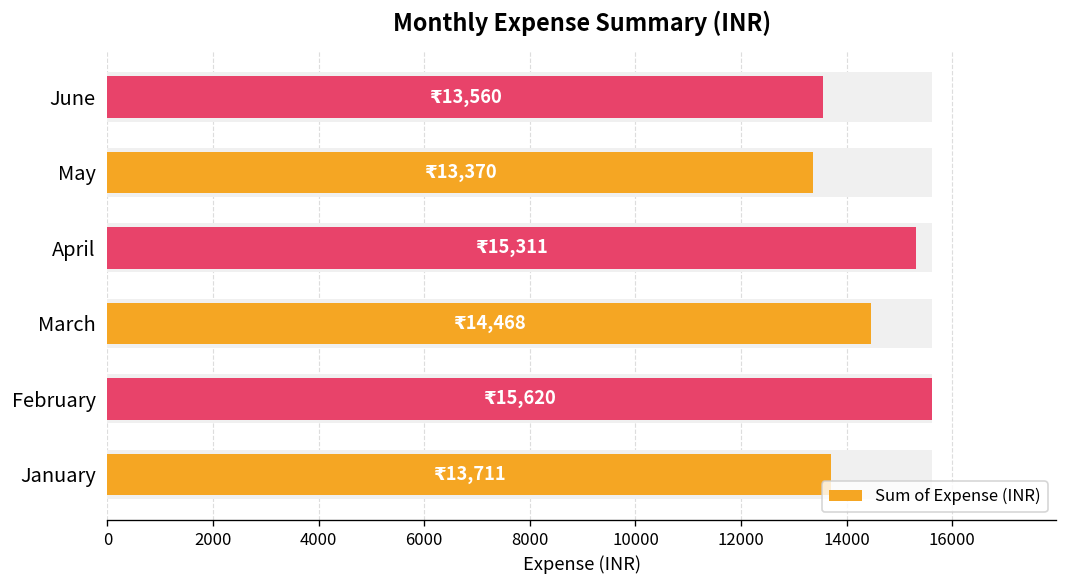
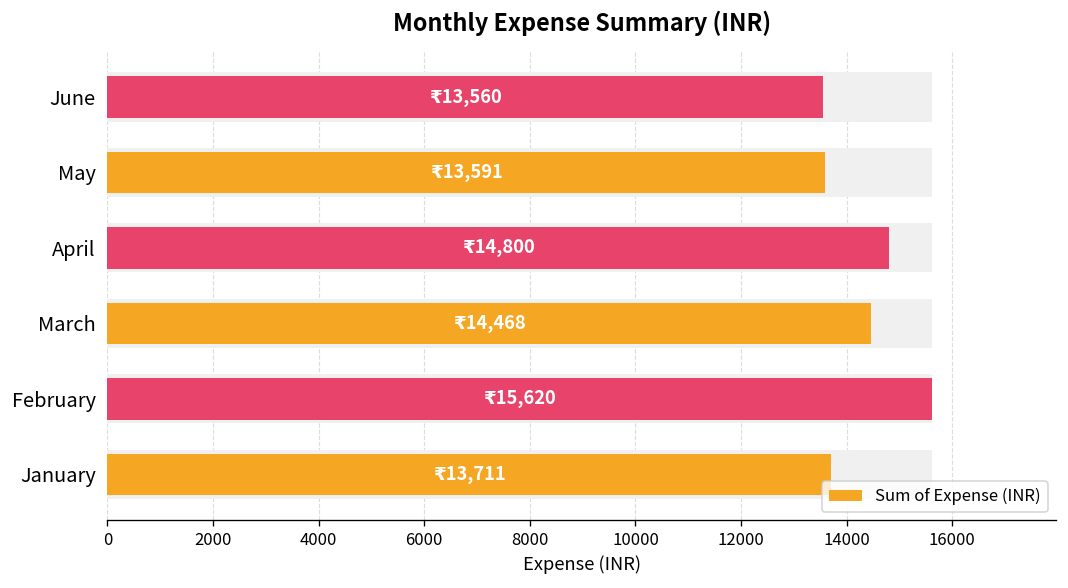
Sum of Expense (INR), May: 13,370 -> 13,591
Sum of Expense (INR), April: 15,311 -> 14,800
